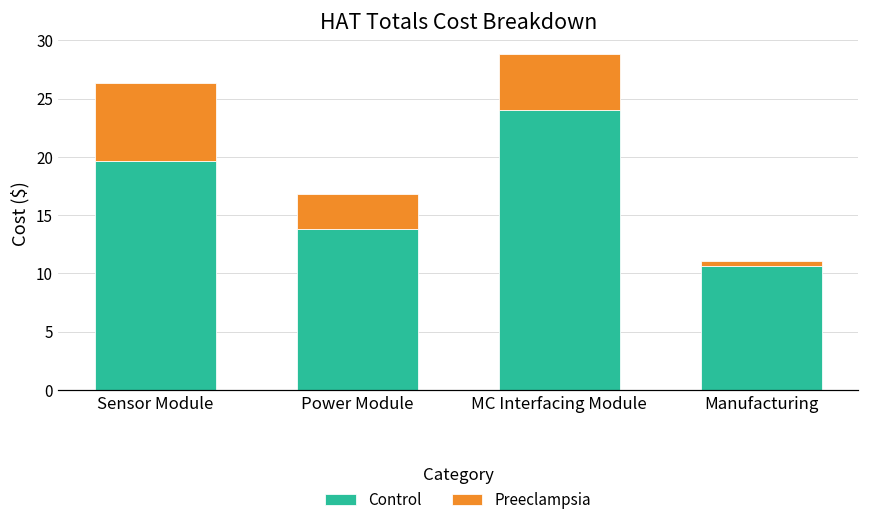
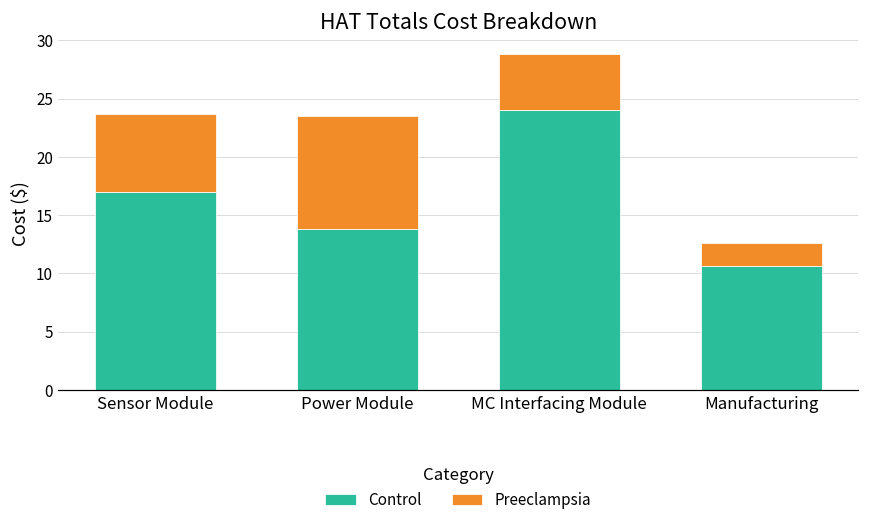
Control, Sensor Module: 19.6 -> 17.0
Preeclampsia, Power Module: 3.0 -> 9.7
Preeclampsia, Manufacturing: 0.5 -> 2.0
